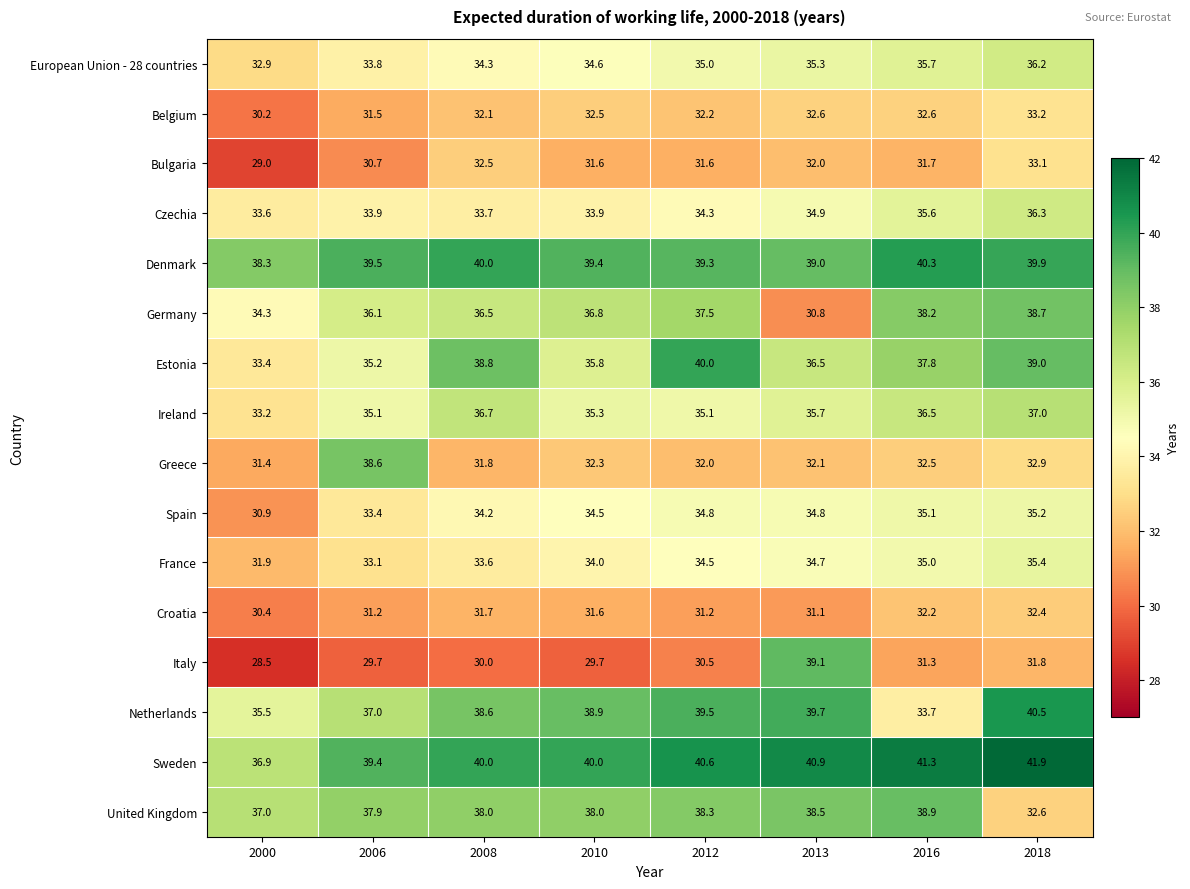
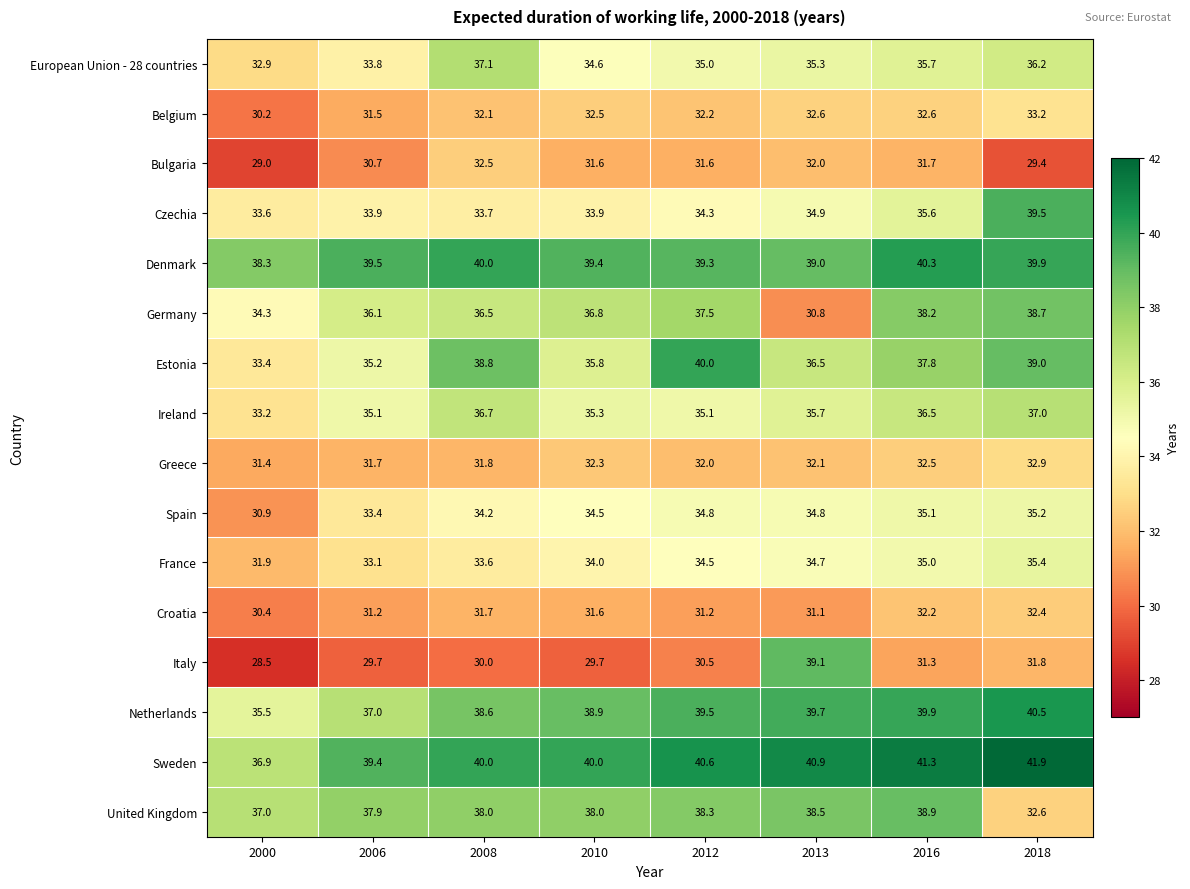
European Union - 28 countries, 2008: 34.3 -> 37.1
Bulgaria, 2018: 33.1 -> 29.4
Czechia, 2018: 36.3 -> 39.5
Greece, 2006: 38.6 -> 31.7
Netherlands, 2016: 33.7 -> 39.9
